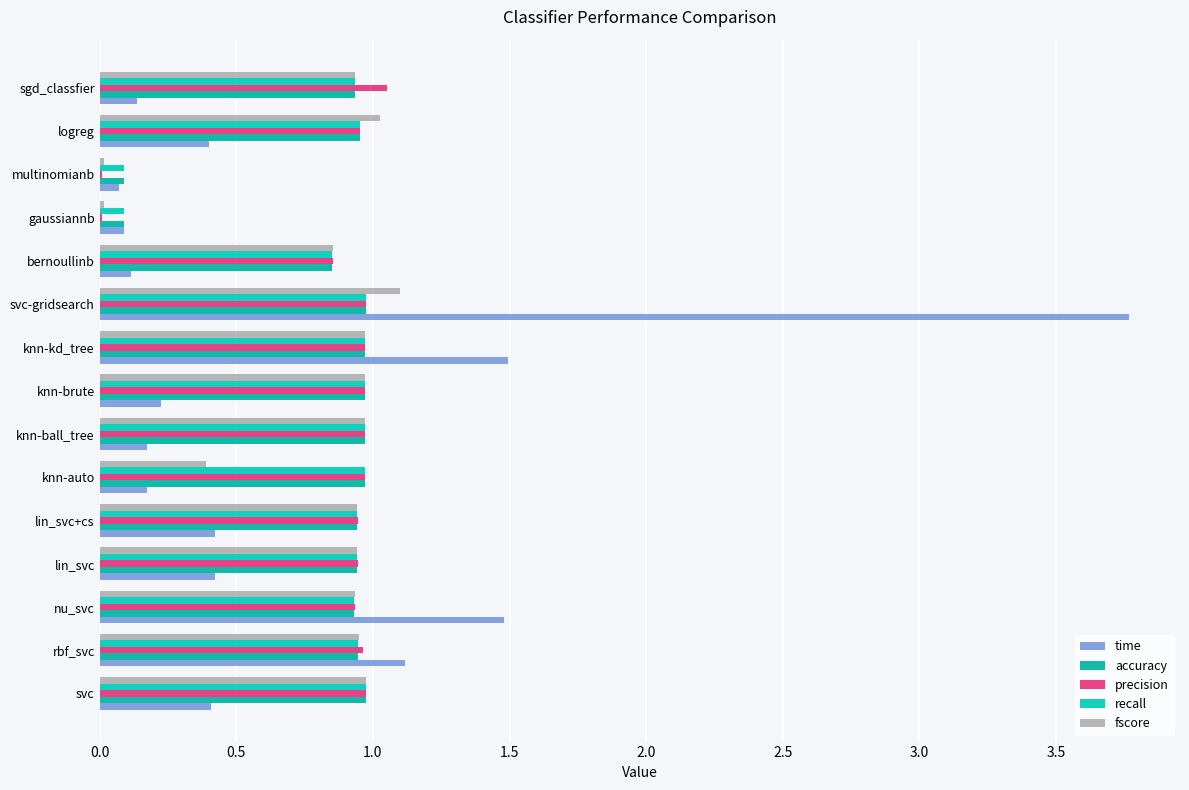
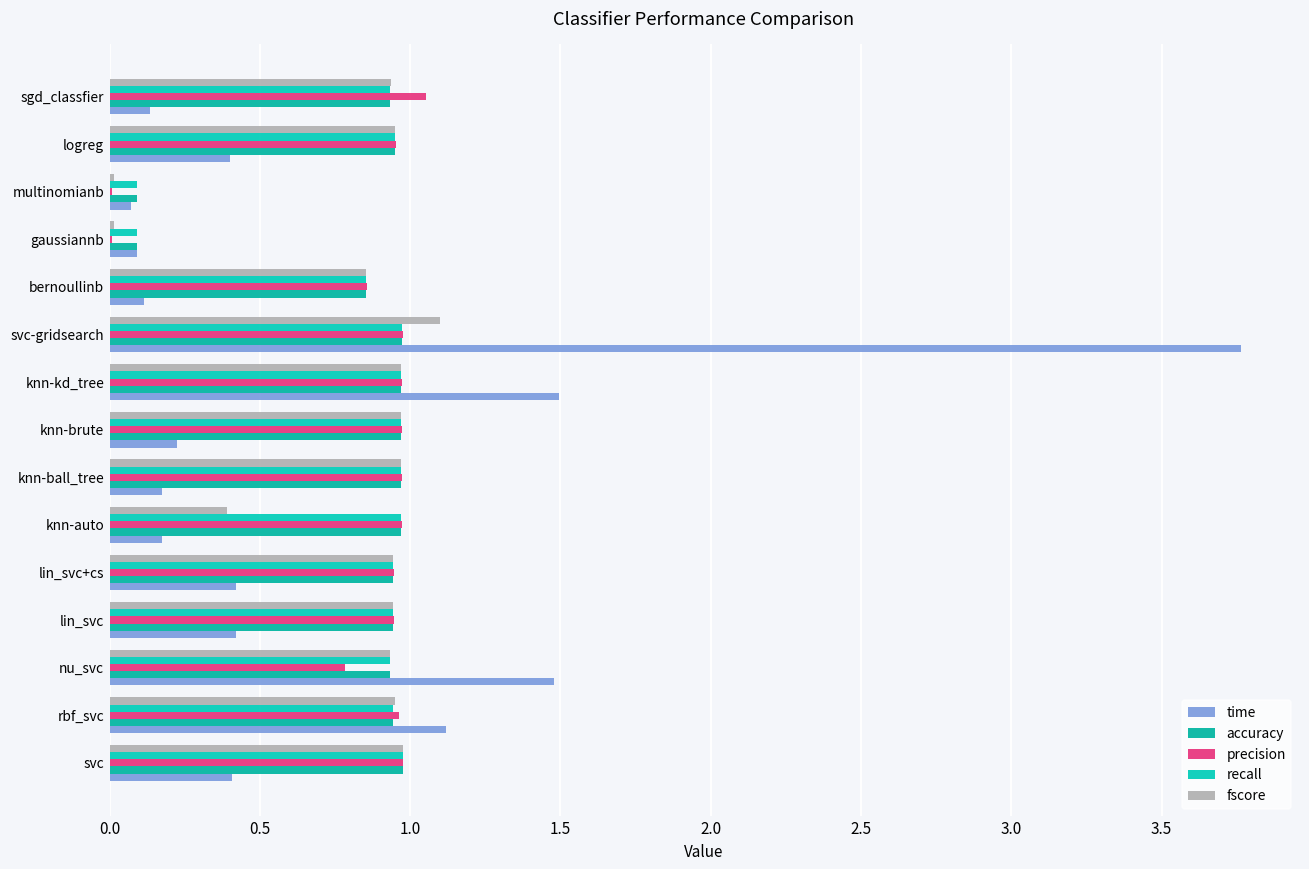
fscore, logreg: 1.03 -> 0.95
precision, nu_svc: 0.94 -> 0.78
